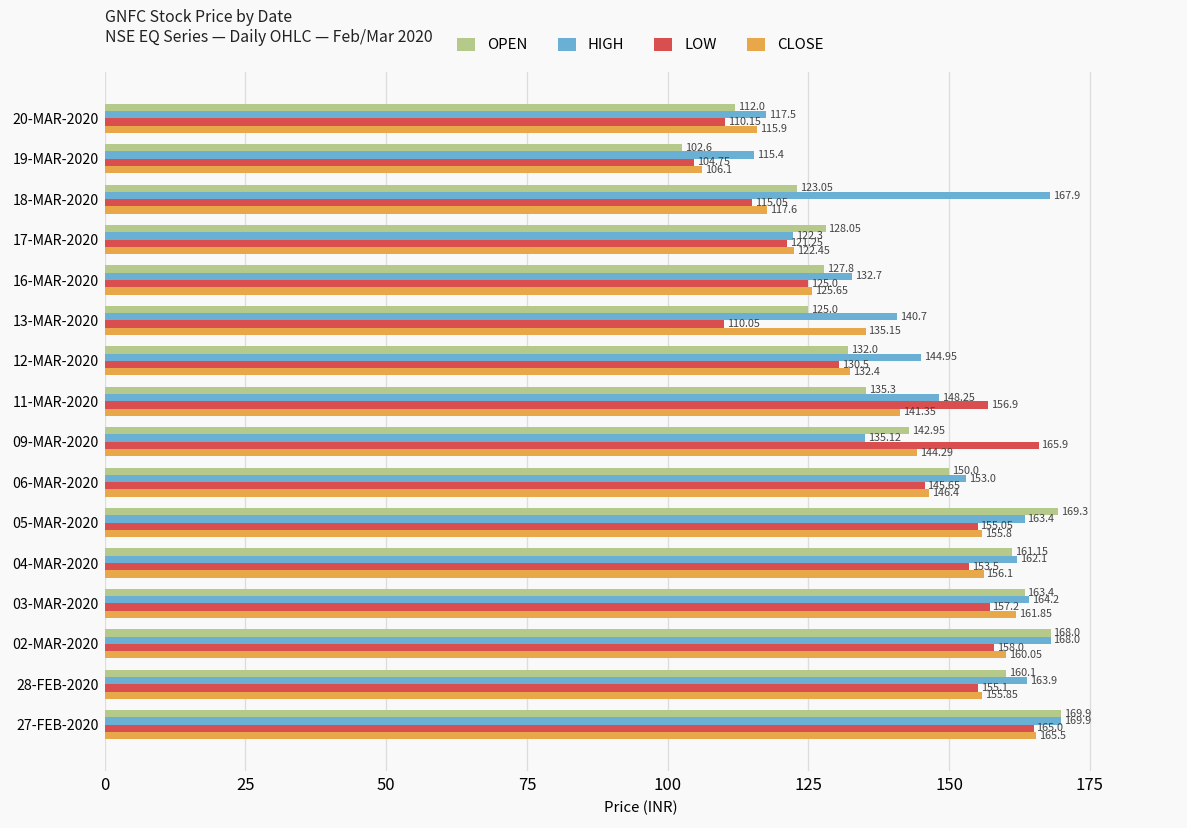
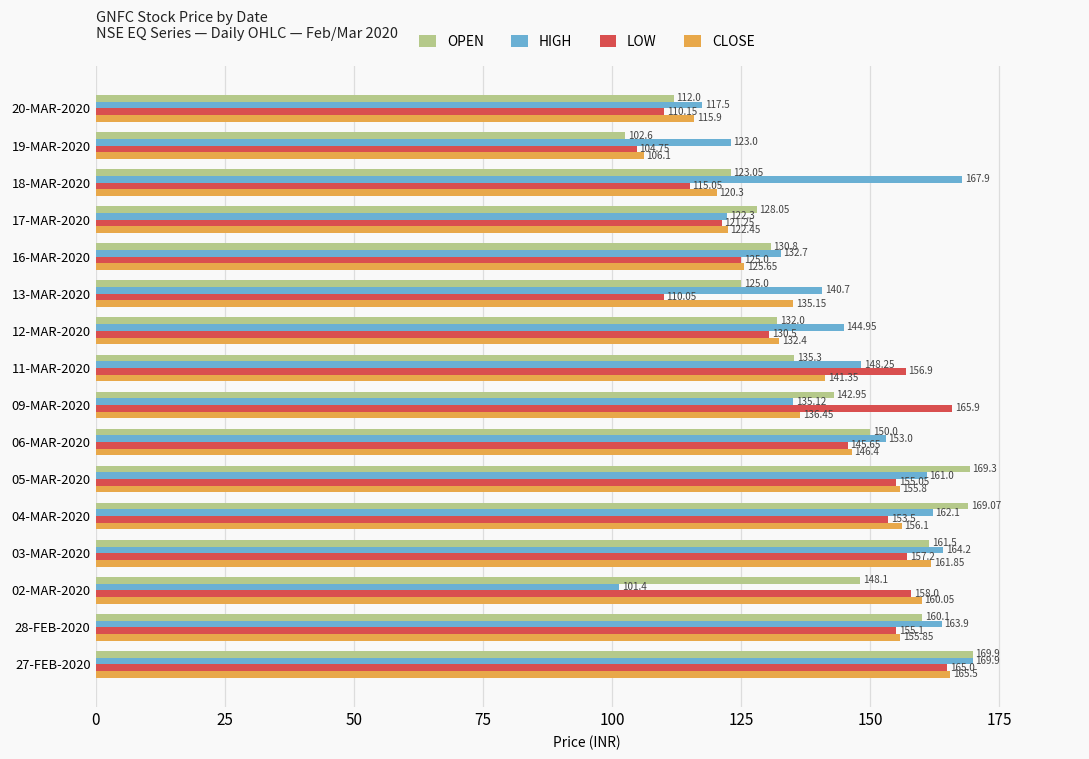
HIGH, 19-MAR-2020: 115.4 -> 123.0
CLOSE, 18-MAR-2020: 117.6 -> 120.3
OPEN, 16-MAR-2020: 127.8 -> 130.8
CLOSE, 09-MAR-2020: 144.29 -> 136.45
HIGH, 05-MAR-2020: 163.4 -> 161.0
OPEN, 04-MAR-2020: 161.15 -> 169.07
OPEN, 03-MAR-2020: 163.4 -> 161.5
OPEN, 02-MAR-2020: 168.0 -> 148.1
HIGH, 02-MAR-2020: 168.0 -> 101.4
